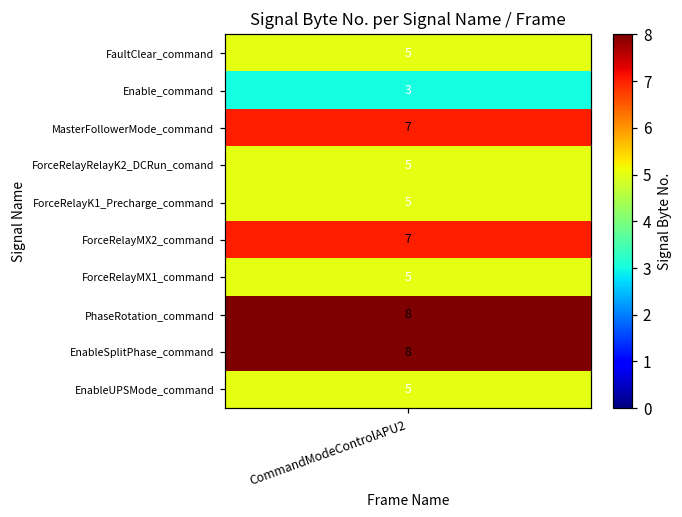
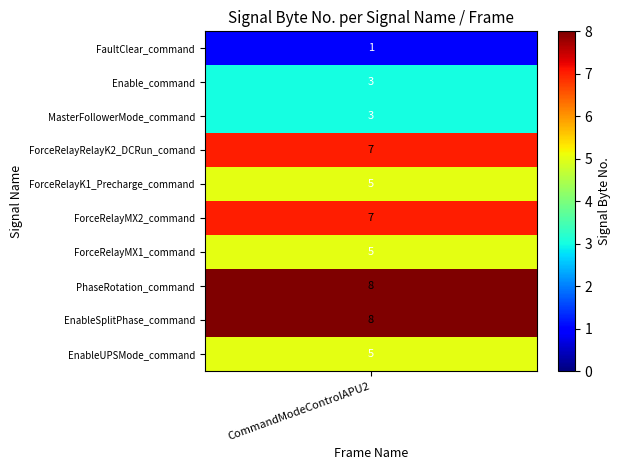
FaultClear_command, CommandModeControlAPU2: 5 -> 1
MasterFollowerMode_command, CommandModeControlAPU2: 7 -> 3
ForceRelayRelayK2_DCRun_comand, CommandModeControlAPU2: 5 -> 7
